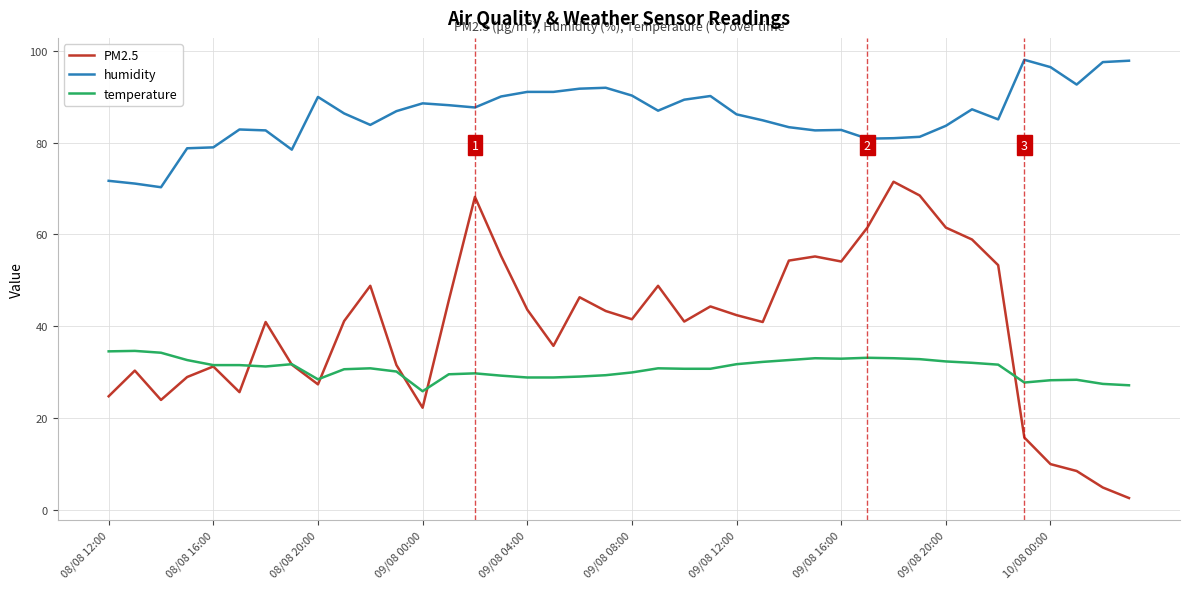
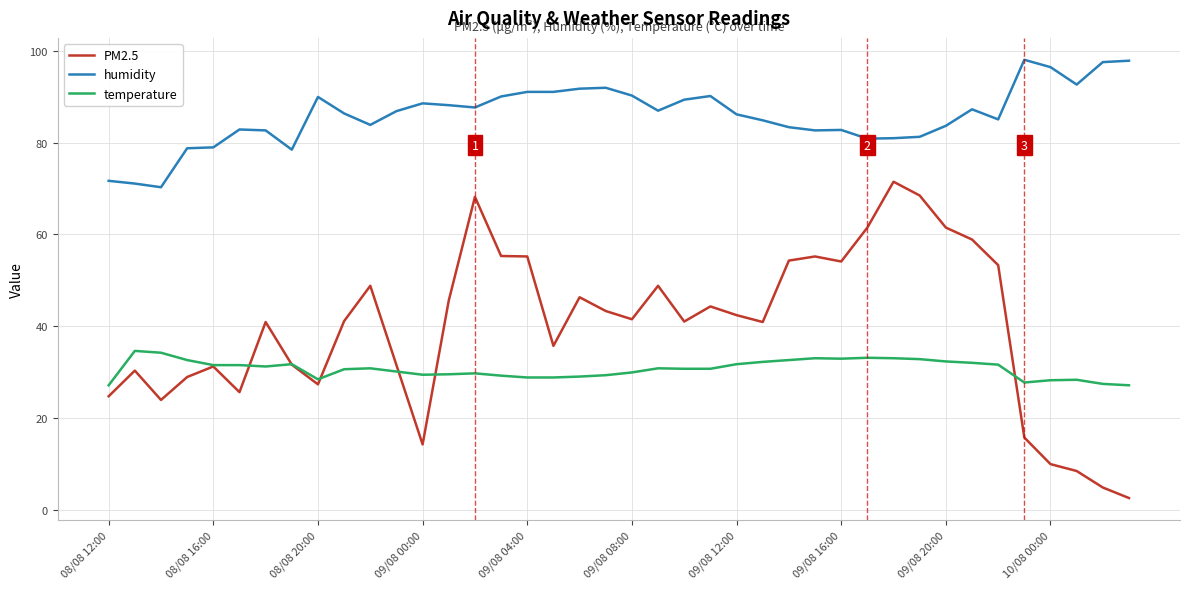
temperature, 08/08 12:00: 35 -> 27
PM2.5, 09/08 00:00: 22 -> 14
temperature, 09/08 00:00: 26 -> 29
PM2.5, 09/08 04:00: 44 -> 55
